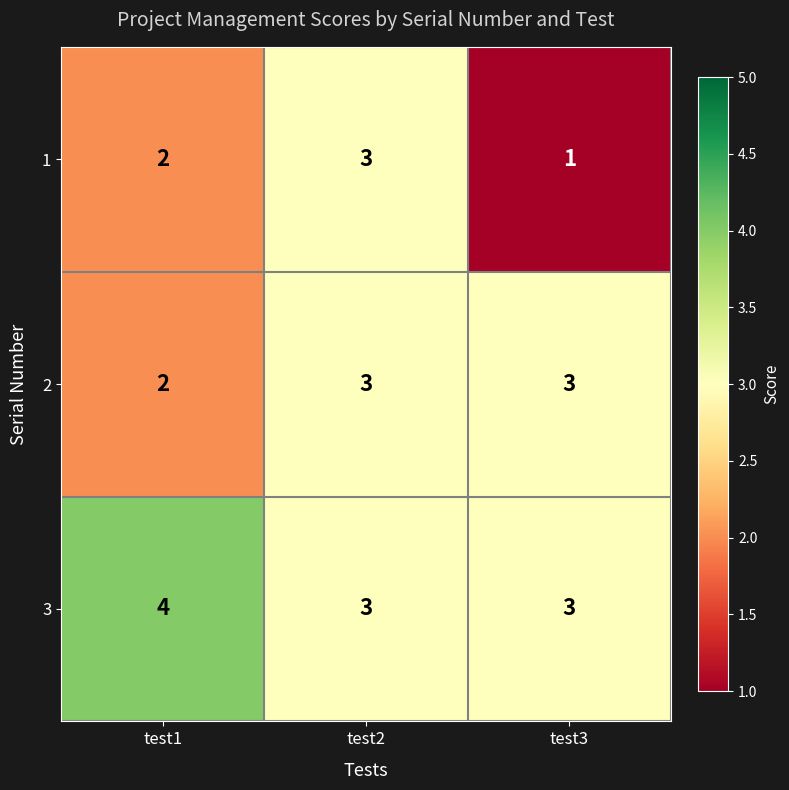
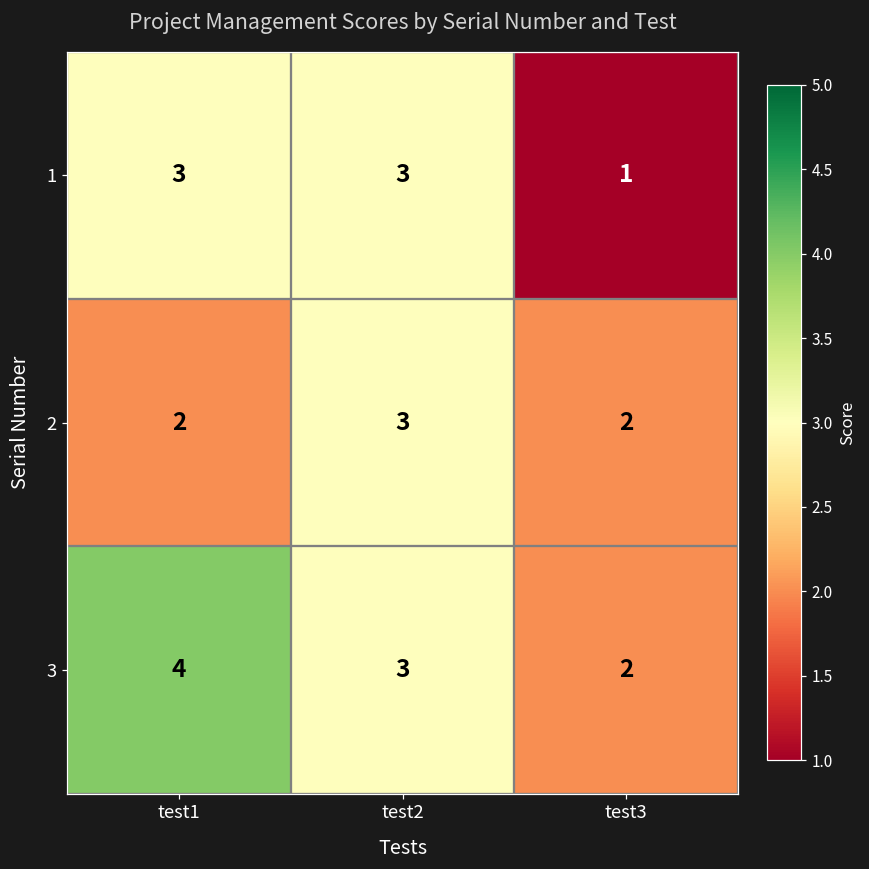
1, test1: 2 -> 3
2, test3: 3 -> 2
3, test3: 3 -> 2
